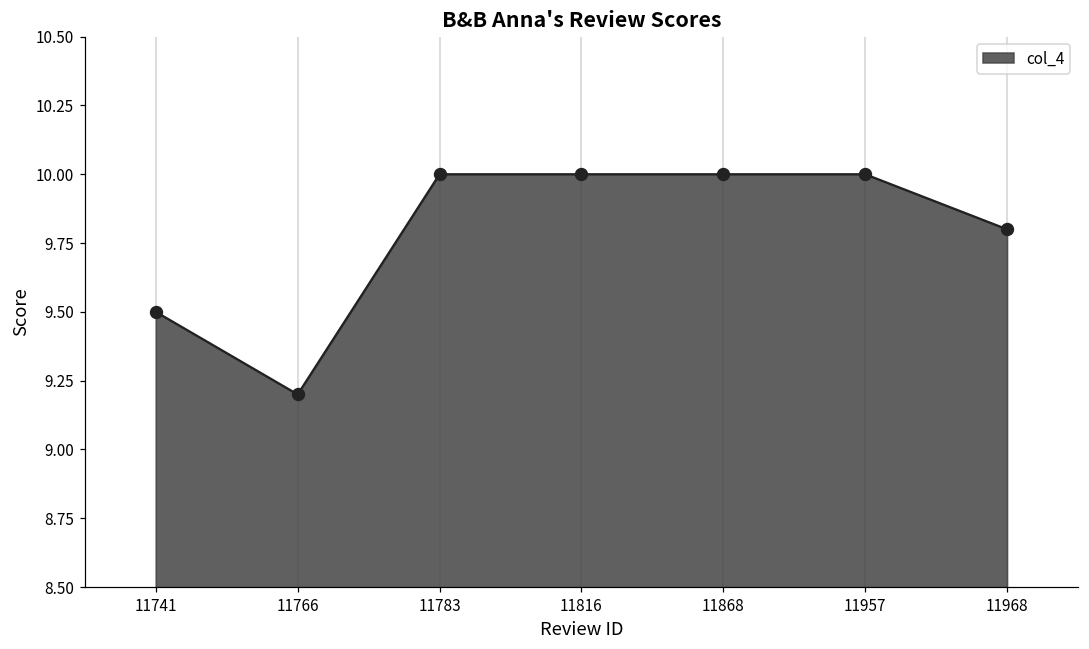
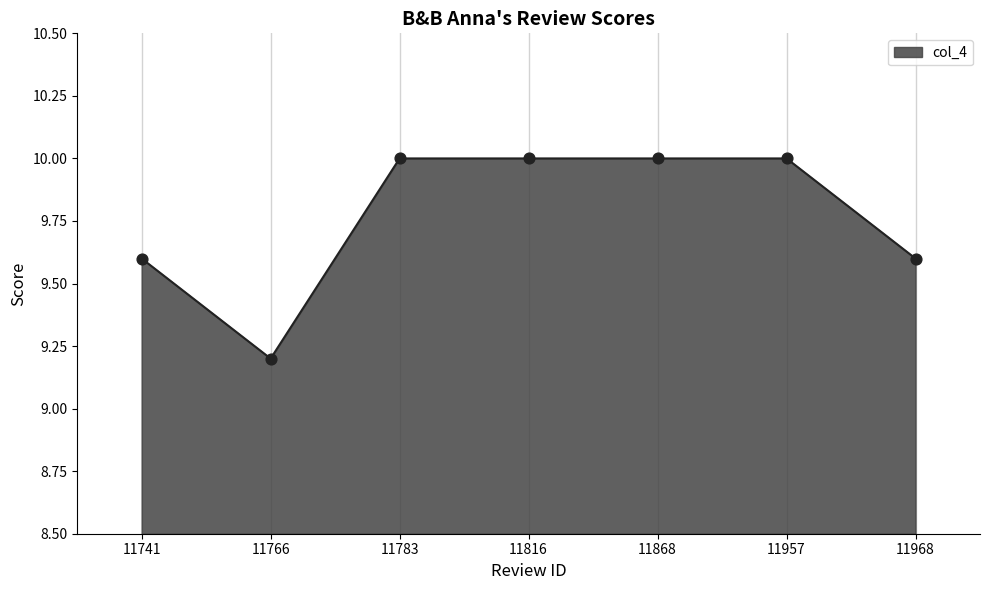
11741: 9.5 -> 9.6
11968: 9.8 -> 9.6
